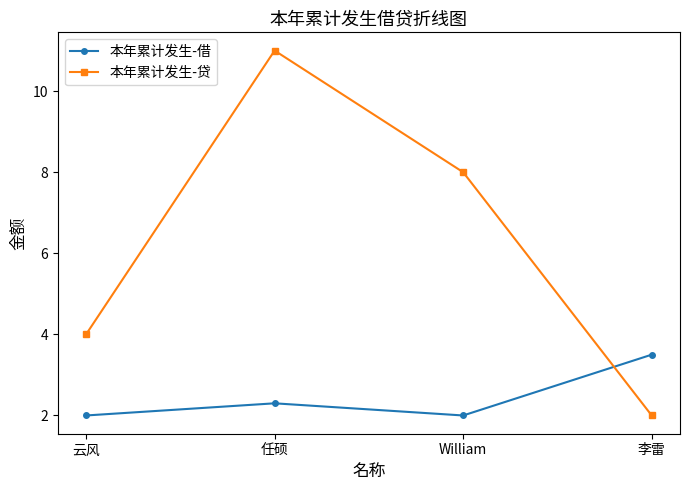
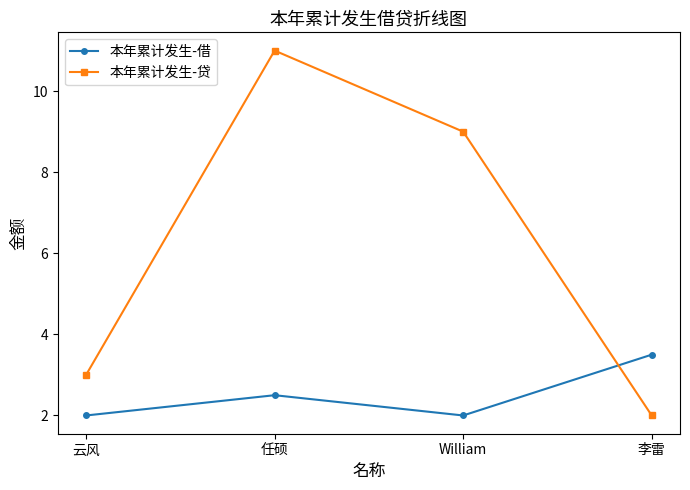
本年累计发生-贷, 云风: 4 -> 3
本年累计发生-借, 任硕: 2.3 -> 2.5
本年累计发生-贷, William: 8 -> 9
